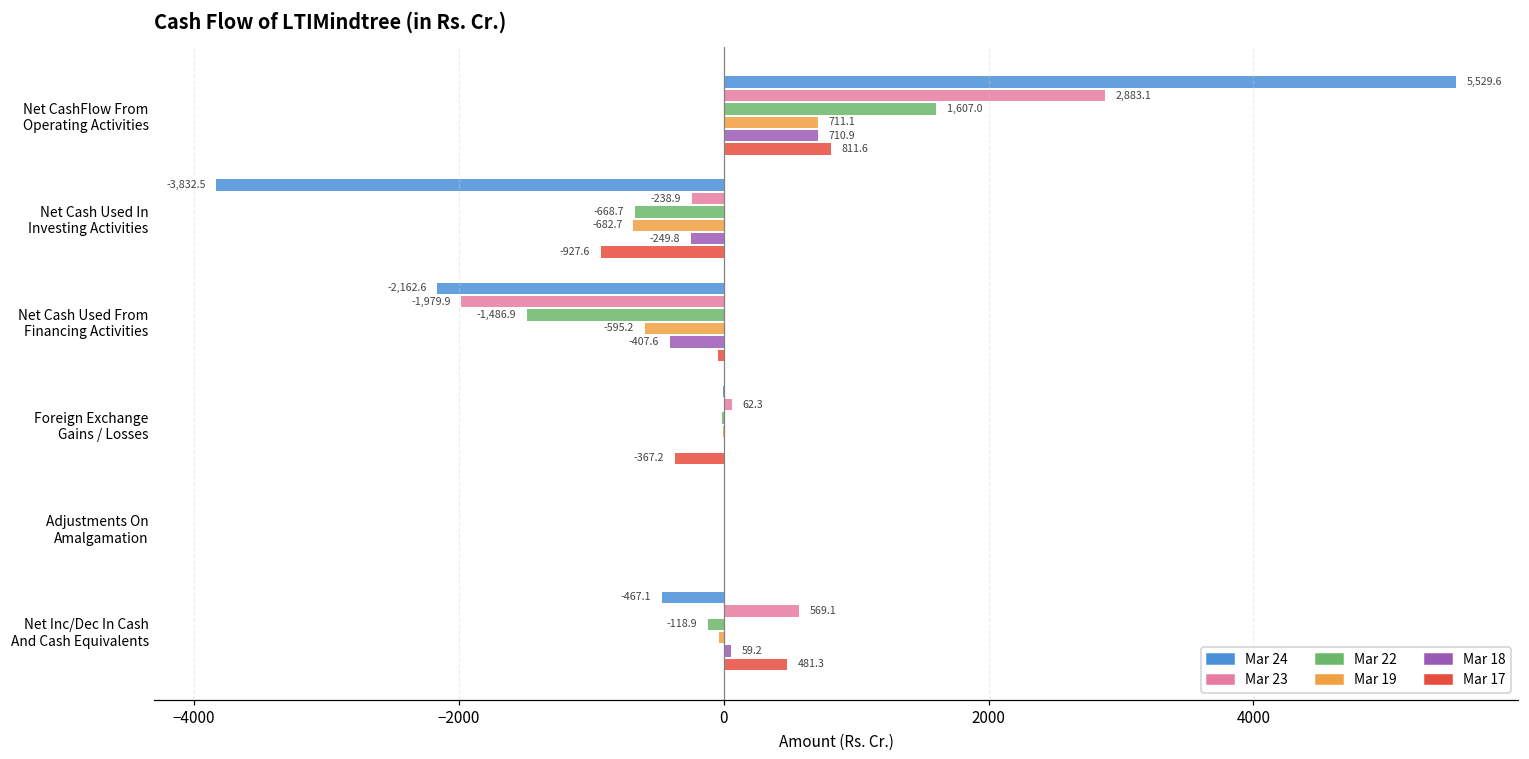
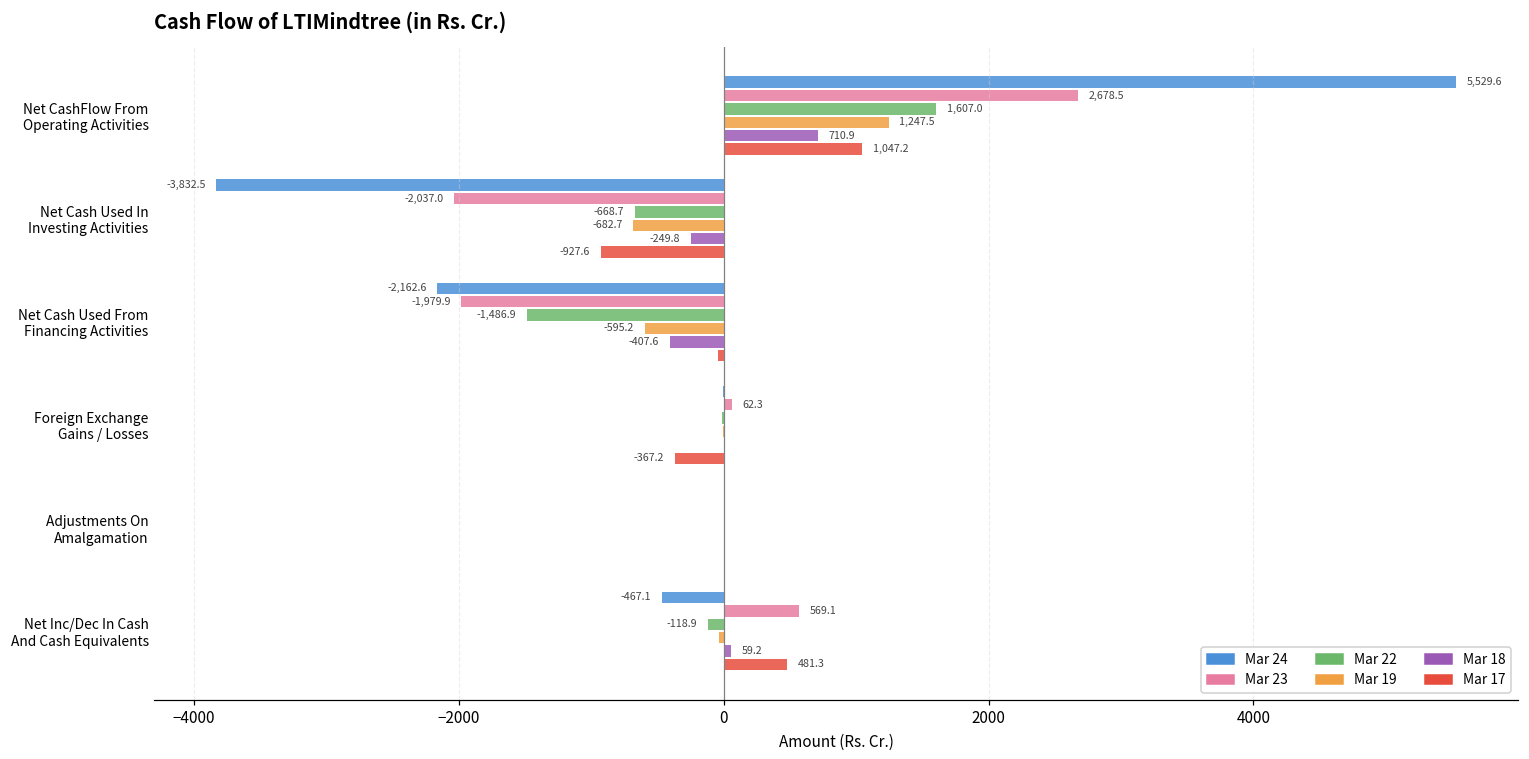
Mar 23, Net CashFlow From Operating Activities: 2,883.1 -> 2,678.5
Mar 19, Net CashFlow From Operating Activities: 711.1 -> 1,247.5
Mar 17, Net CashFlow From Operating Activities: 811.6 -> 1,047.2
Mar 23, Net Cash Used In Investing Activities: -238.9 -> -2,037.0
